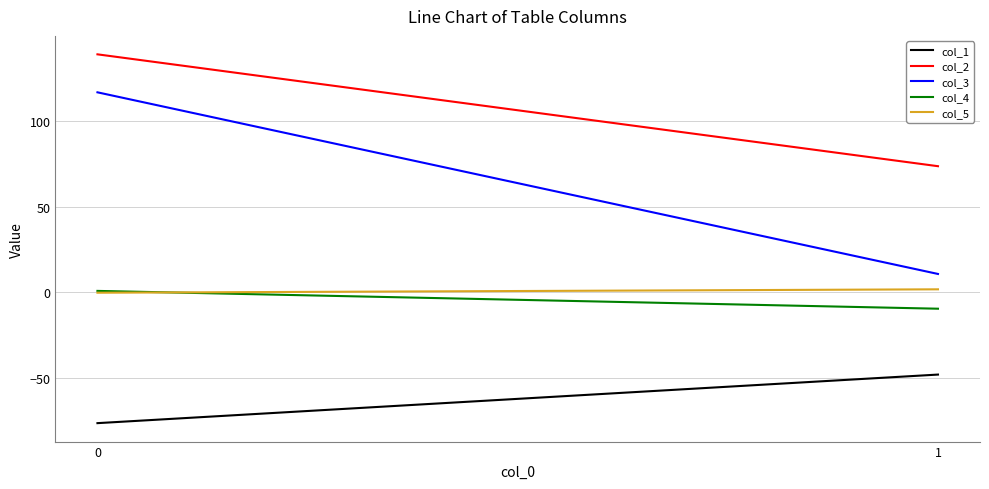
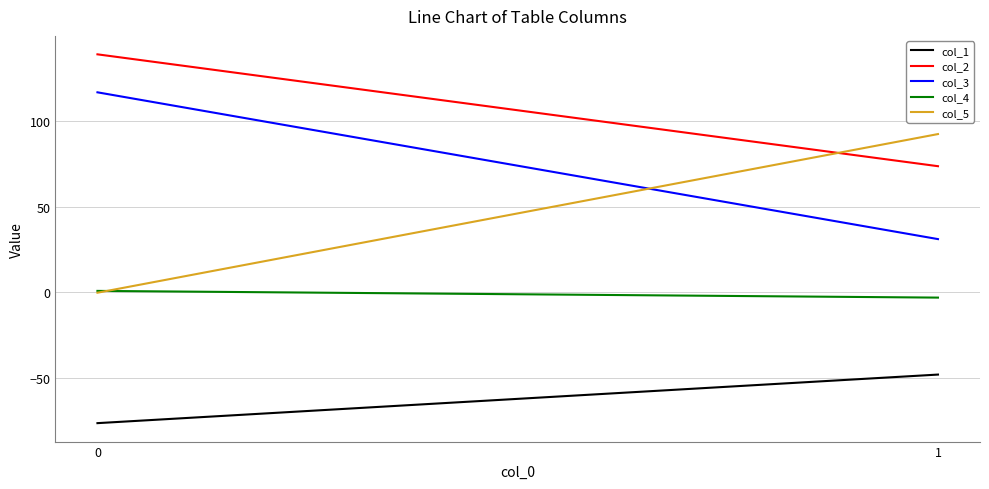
col_3, 1: 11 -> 31
col_4, 1: -10 -> -3
col_5, 1: 2 -> 92
